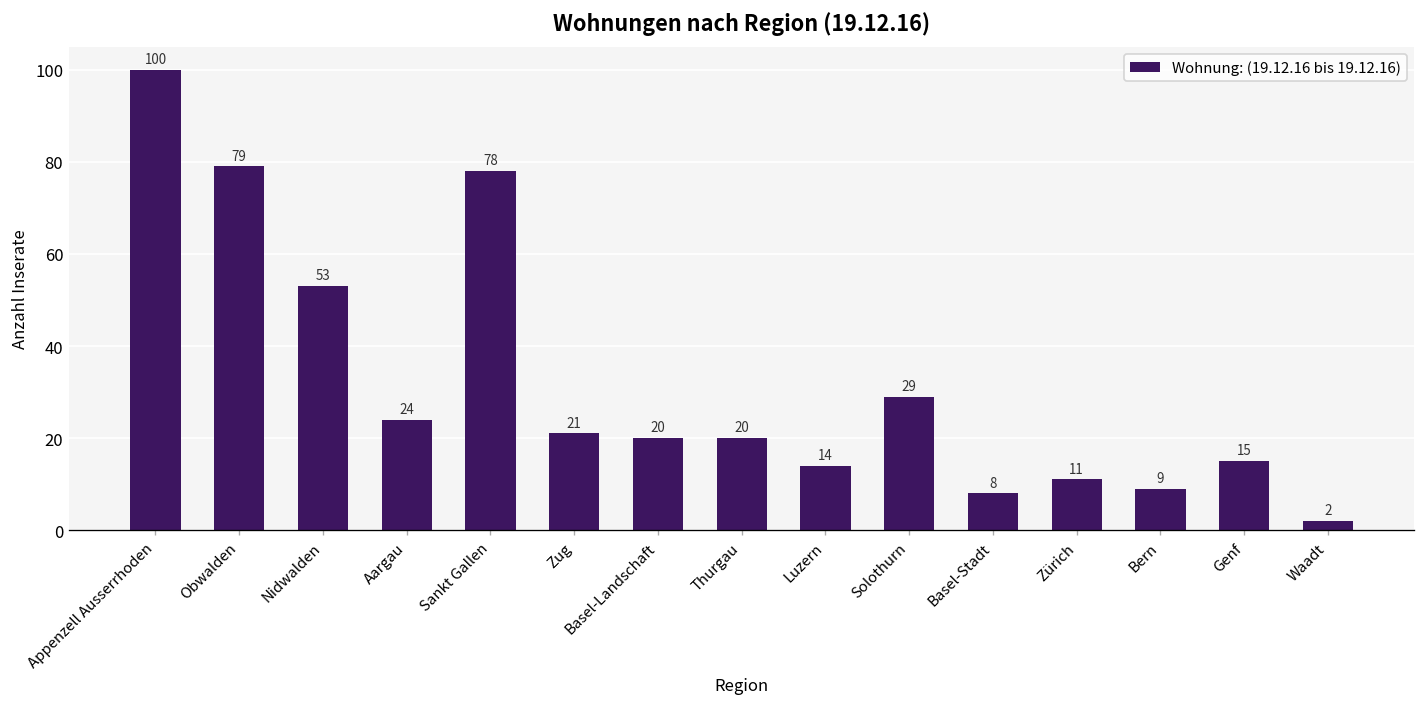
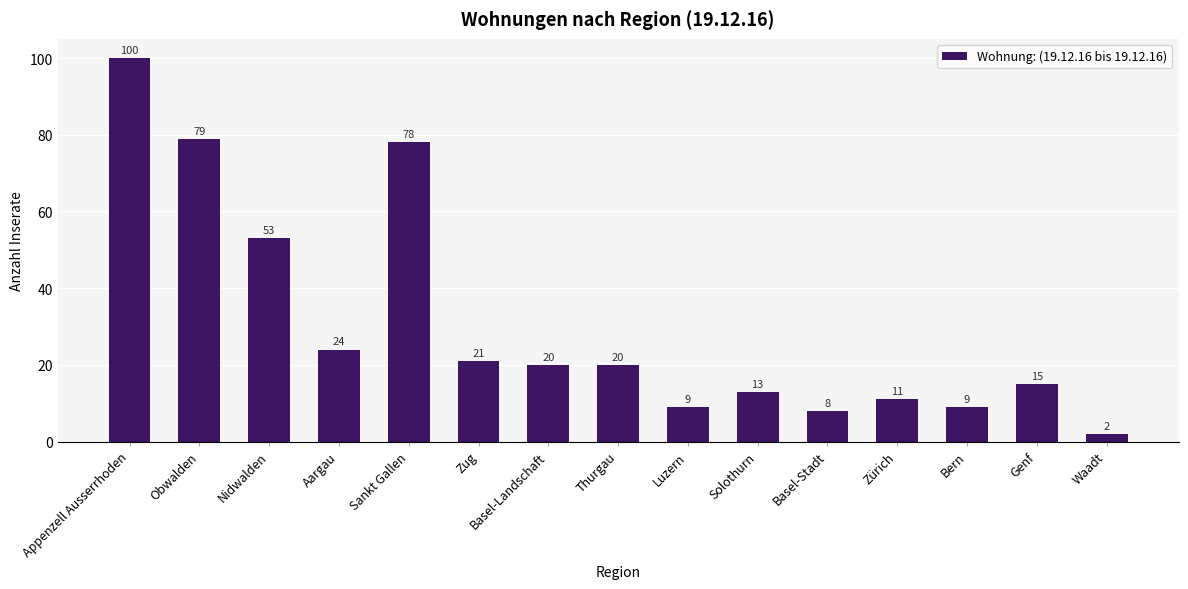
Luzern: 14 -> 9
Solothurn: 29 -> 13
